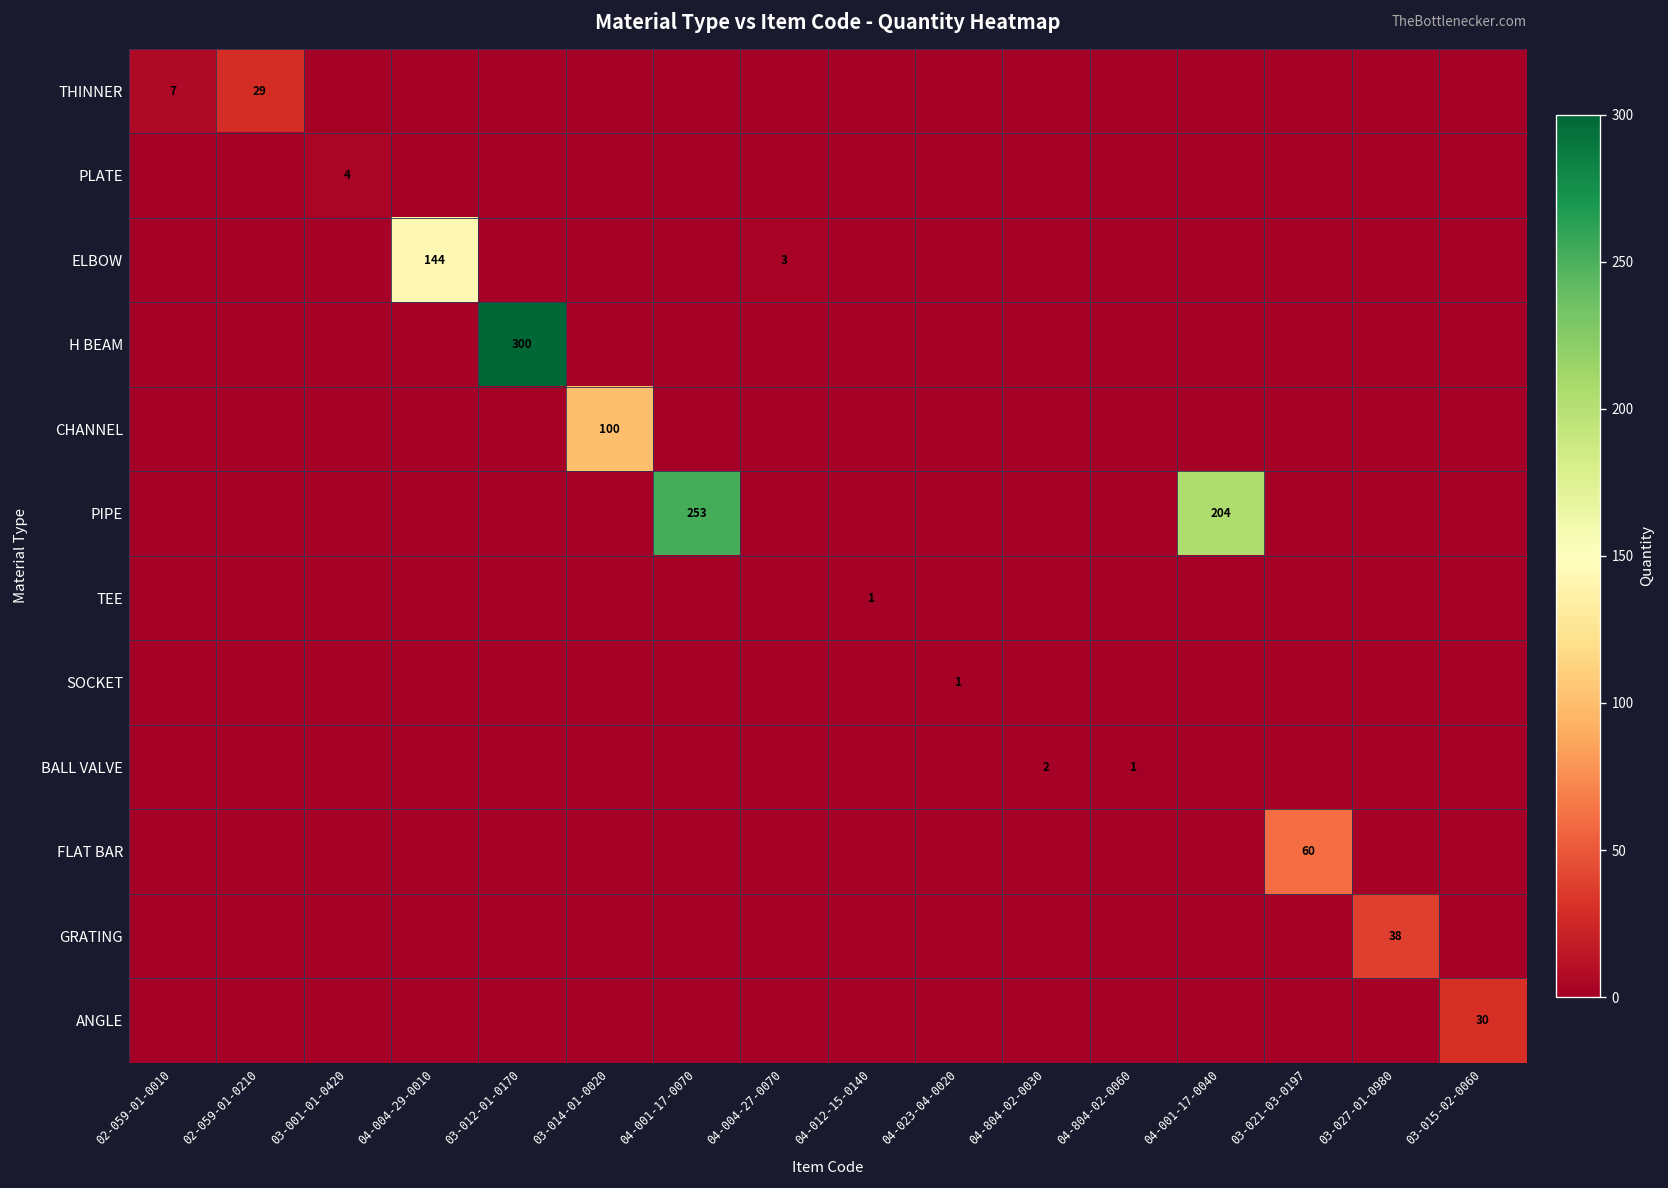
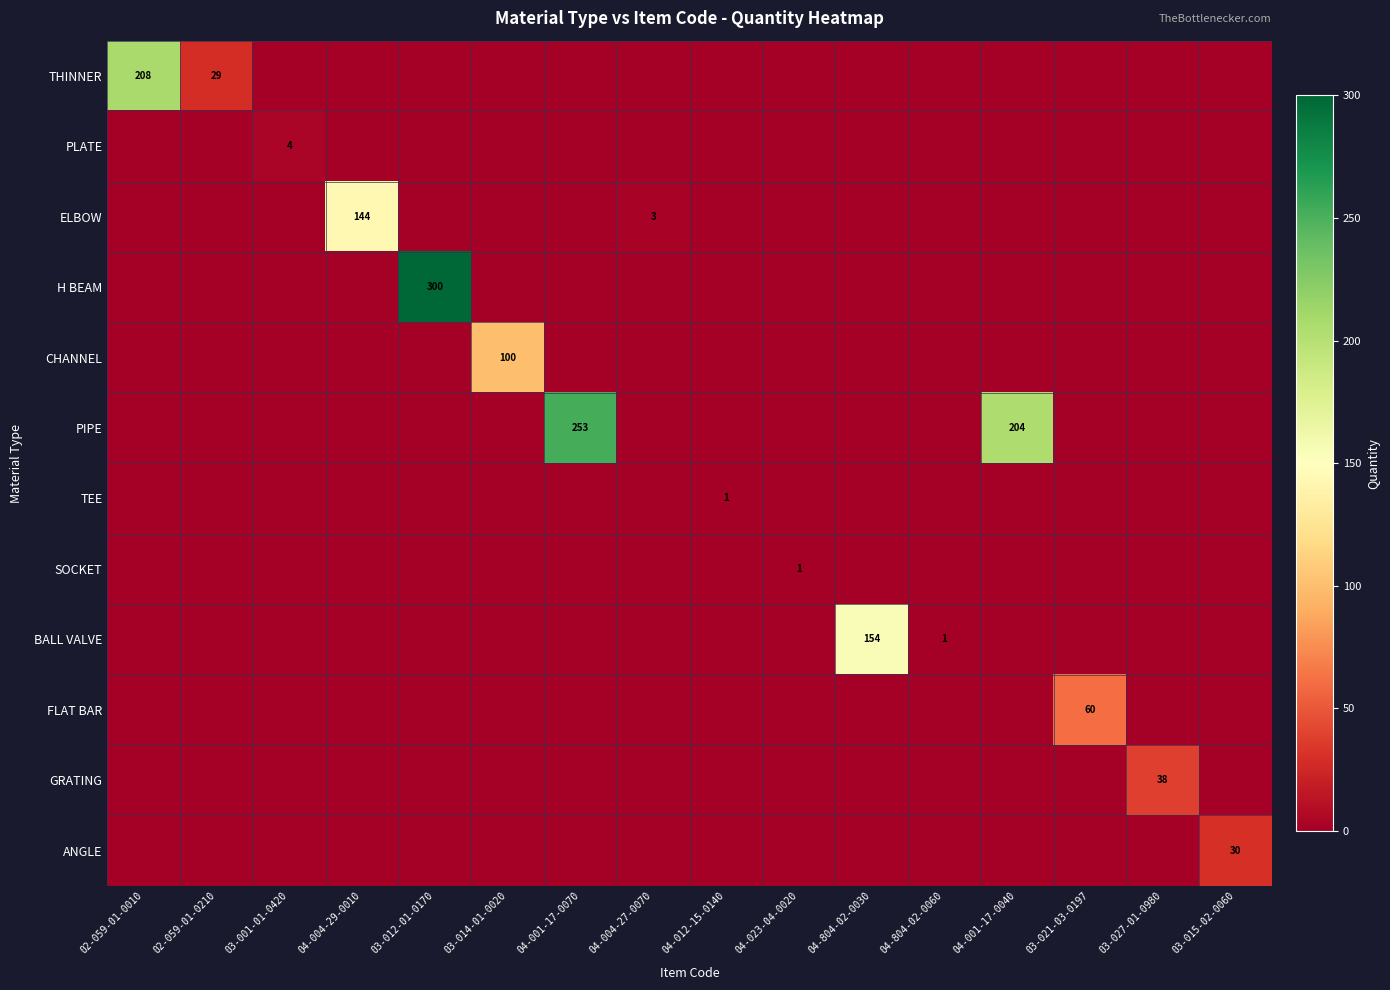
THINNER, 02-059-01-0010: 7 -> 208
BALL VALVE, 04-804-02-0030: 2 -> 154
